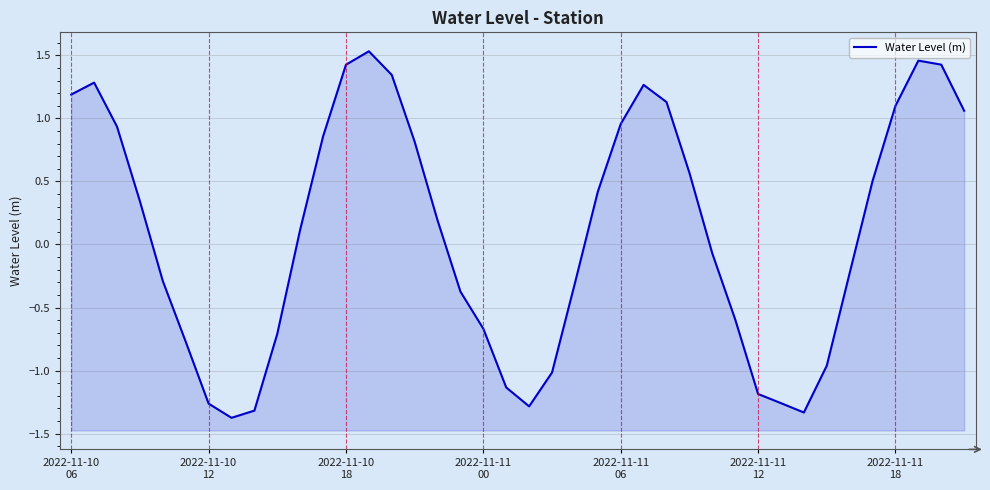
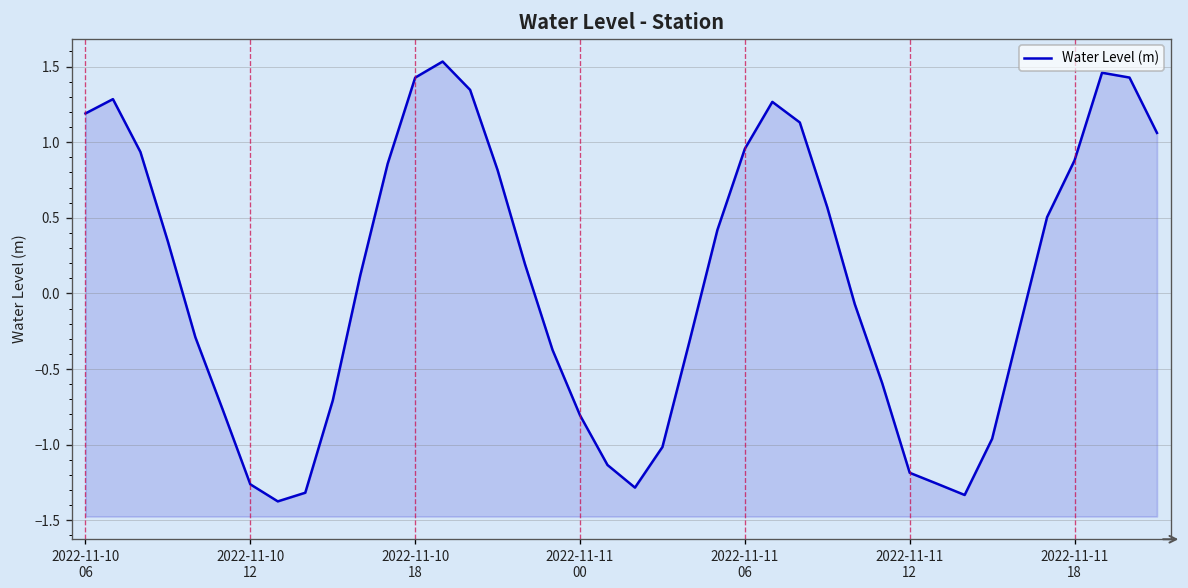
2022-11-11 00: -0.67 -> -0.81
2022-11-11 18: 1.10 -> 0.88
